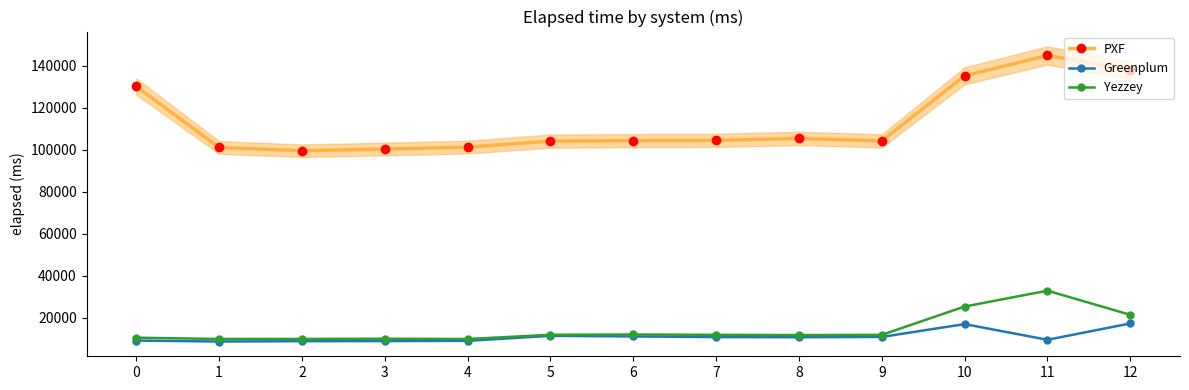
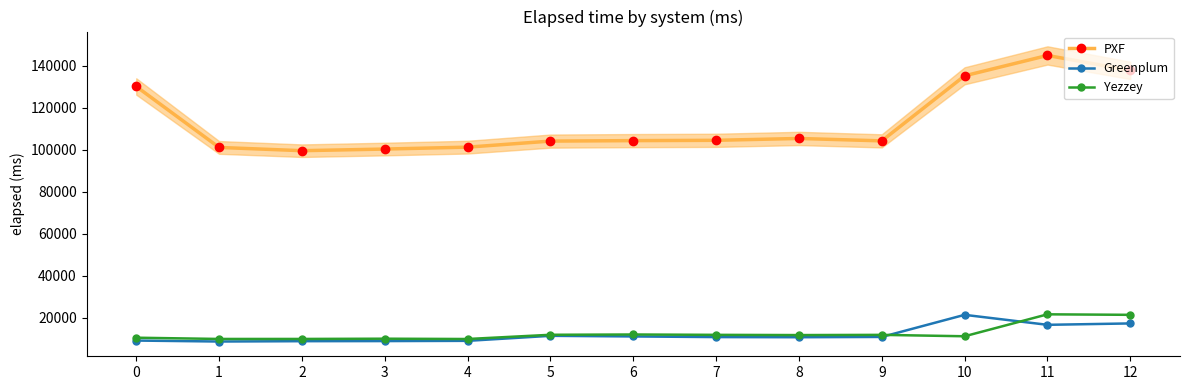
Greenplum, 10: 17000 -> 21000
Yezzey, 10: 25000 -> 11000
Greenplum, 11: 10000 -> 17000
Yezzey, 11: 33000 -> 22000
